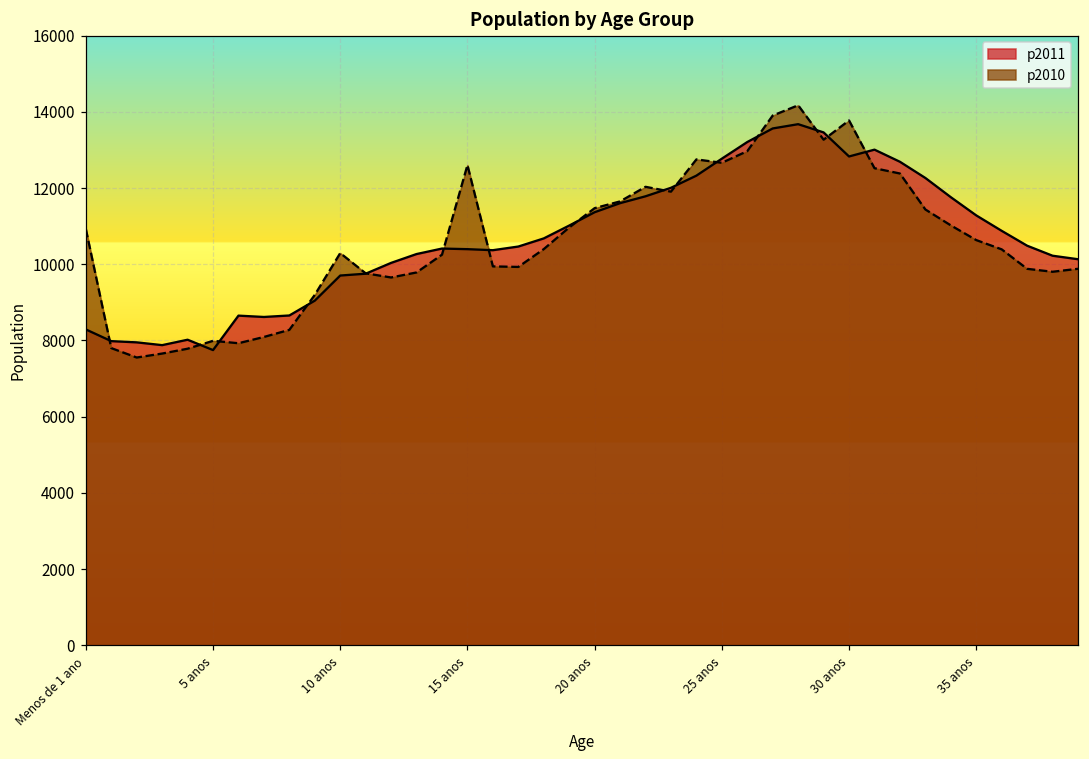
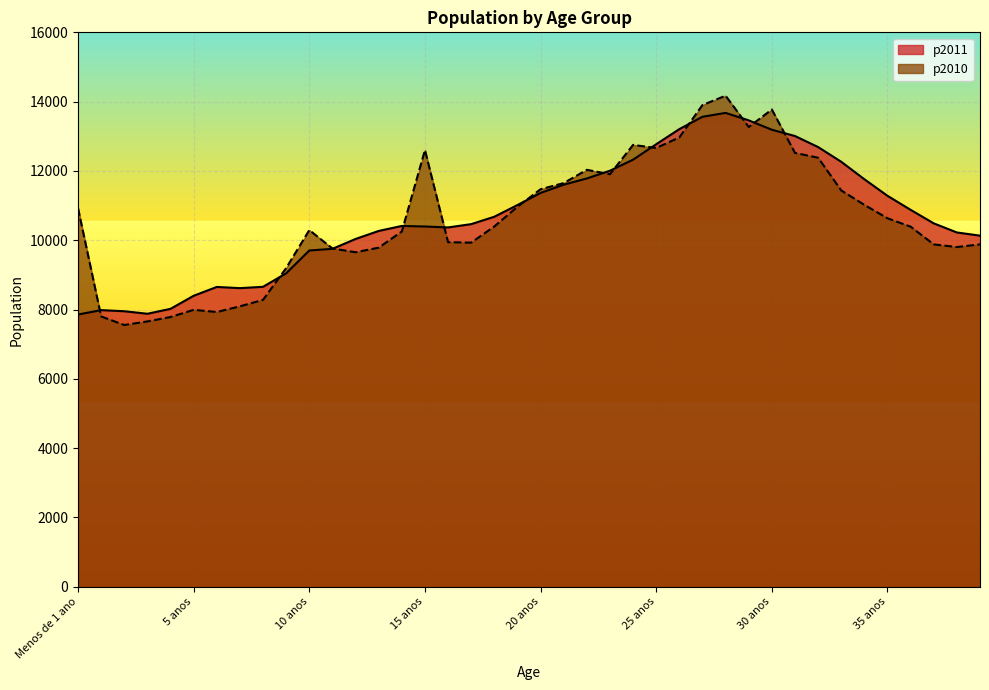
p2011, Menos de 1 ano: 8300 -> 7900
p2011, 5 anos: 7700 -> 8400
p2011, 30 anos: 12800 -> 13200
